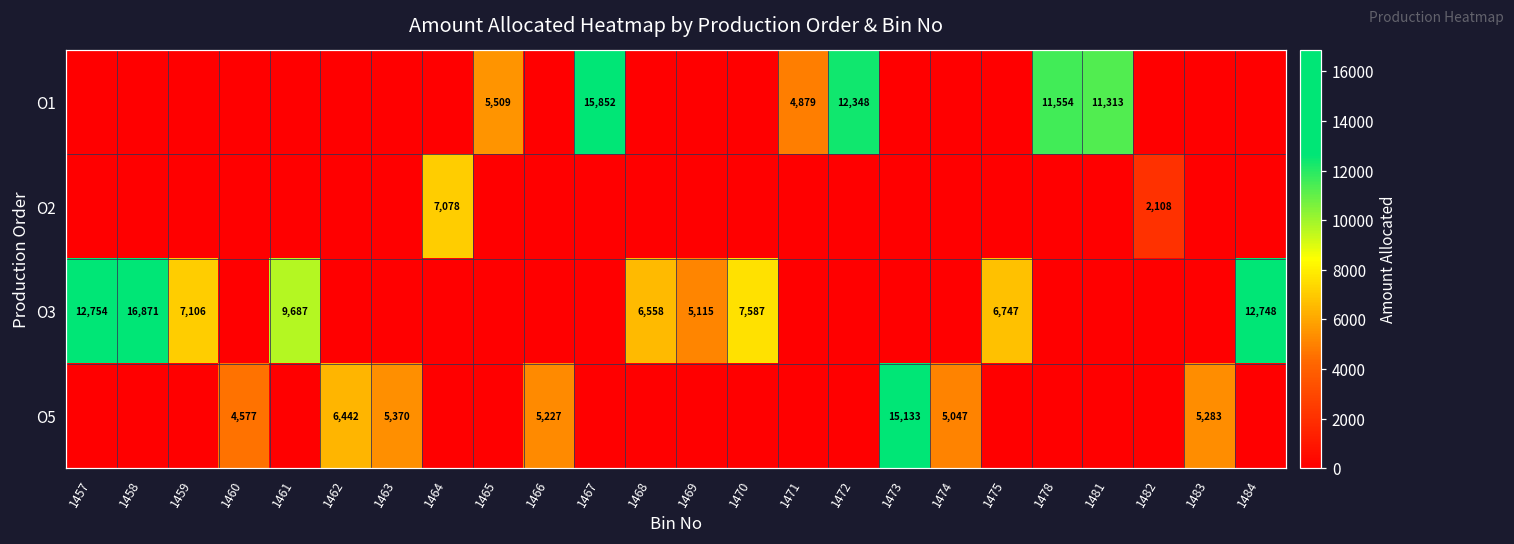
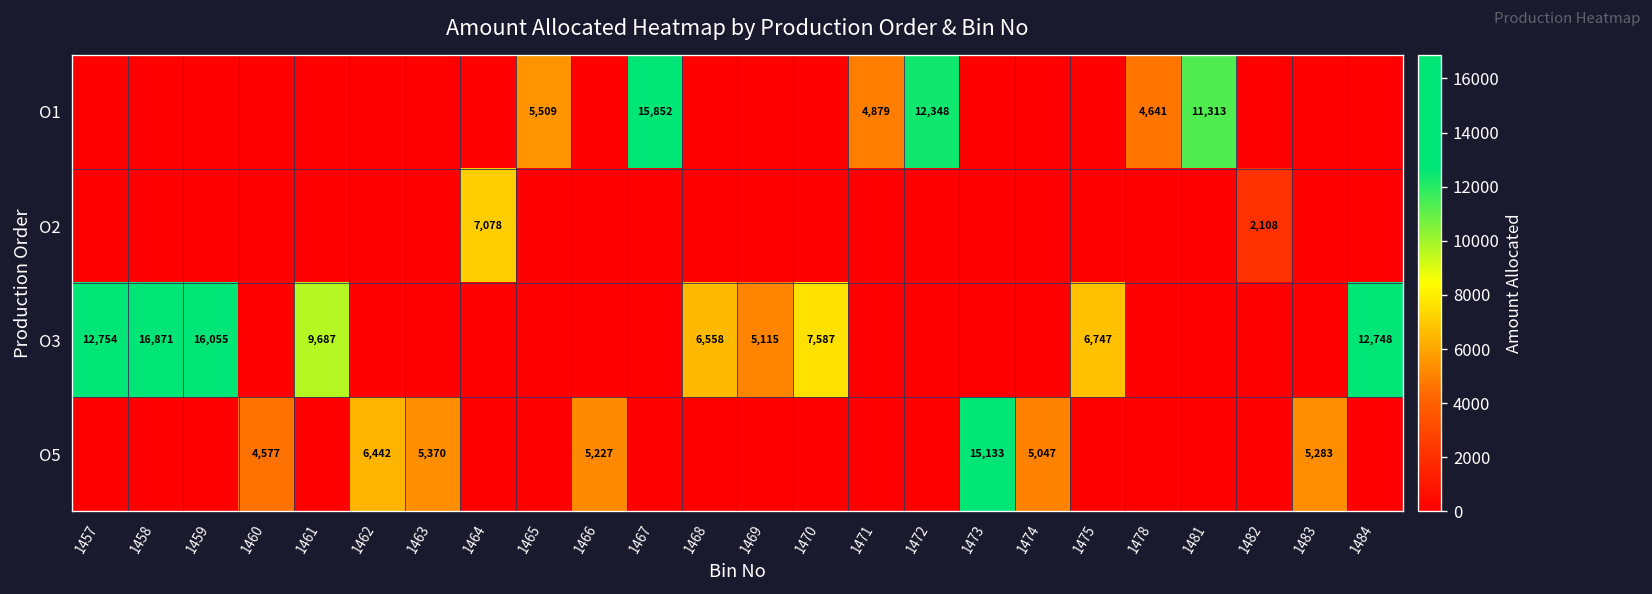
O1, 1478: 11,554 -> 4,641
O3, 1459: 7,106 -> 16,055
